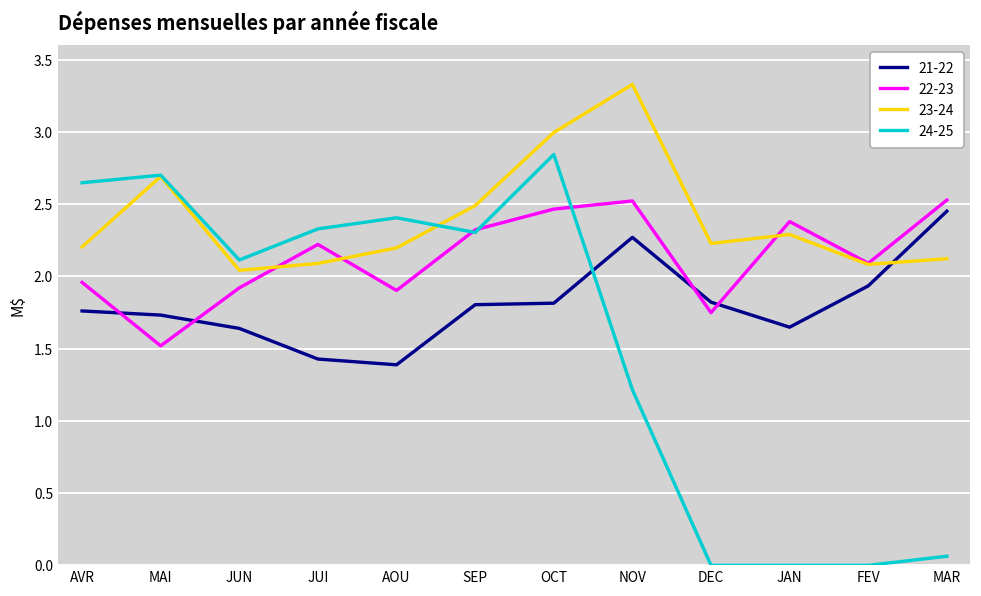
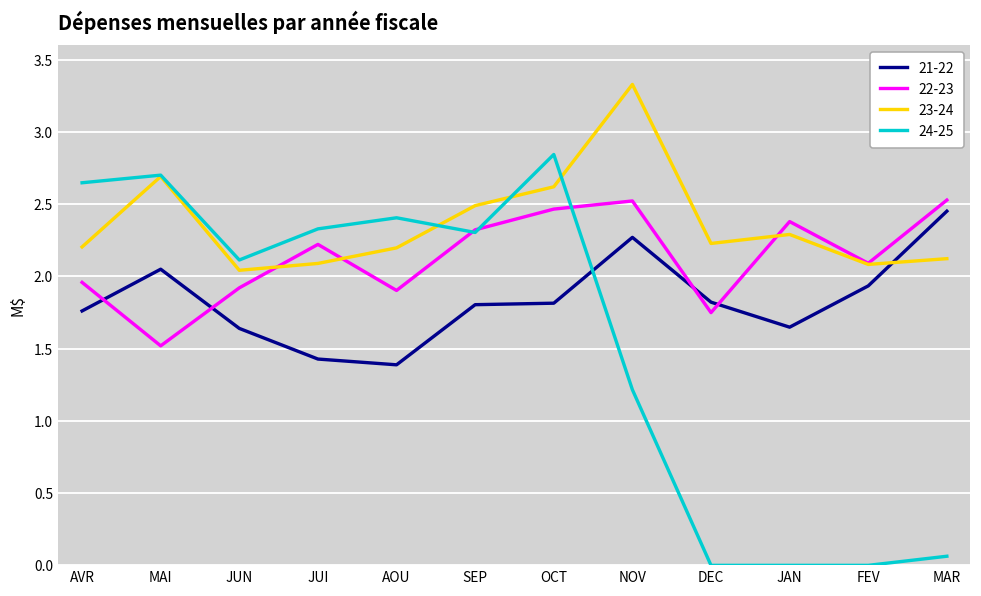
21-22, MAI: 1.73 -> 2.05
23-24, OCT: 3.00 -> 2.62
